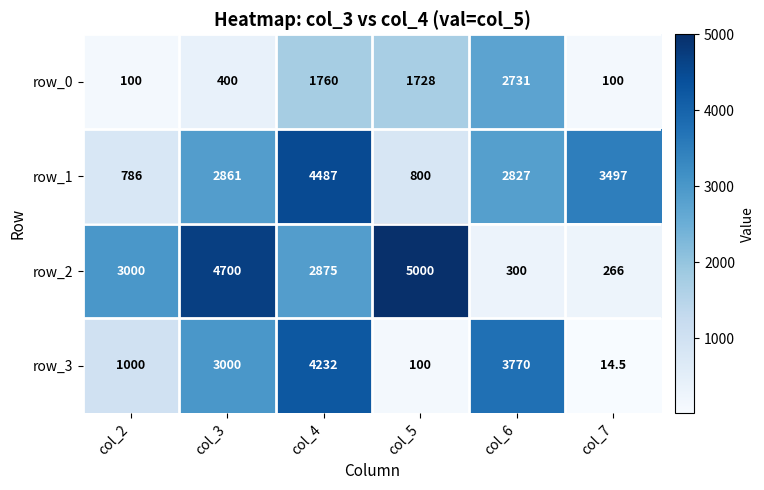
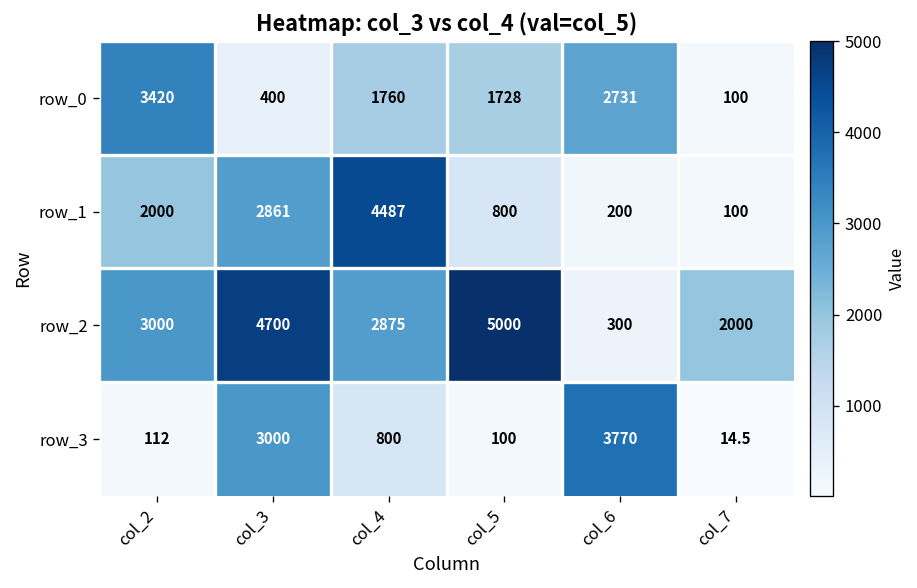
row_0, col_2: 100 -> 3420
row_1, col_2: 786 -> 2000
row_1, col_6: 2827 -> 200
row_1, col_7: 3497 -> 100
row_2, col_7: 266 -> 2000
row_3, col_2: 1000 -> 112
row_3, col_4: 4232 -> 800
